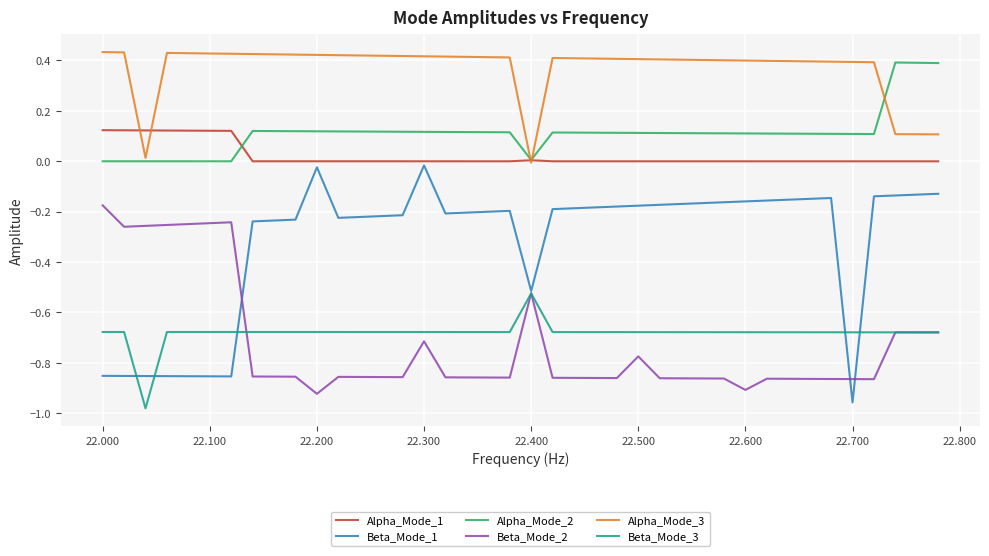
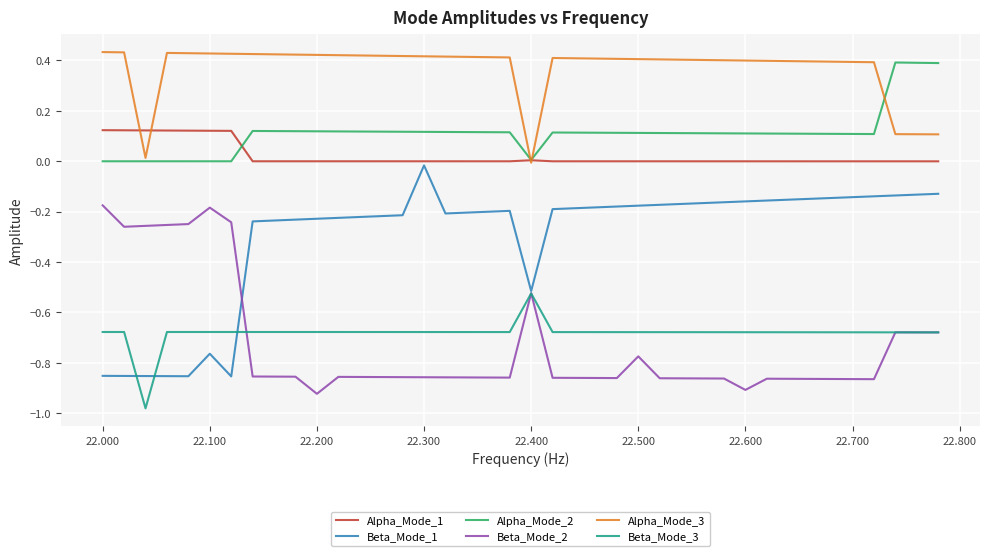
Beta_Mode_1, 22.100: -0.85 -> -0.76
Beta_Mode_2, 22.100: -0.25 -> -0.18
Beta_Mode_1, 22.200: -0.02 -> -0.23
Beta_Mode_2, 22.300: -0.71 -> -0.86
Beta_Mode_1, 22.700: -0.96 -> -0.14
